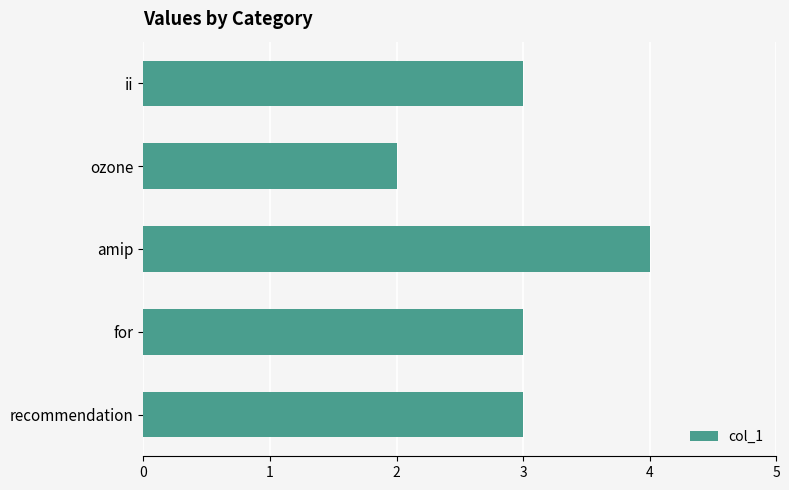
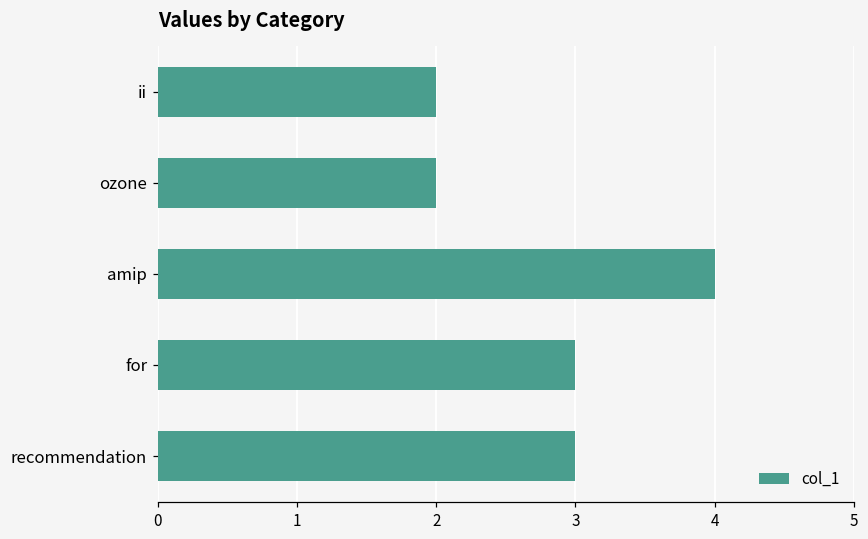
ii: 3 -> 2
